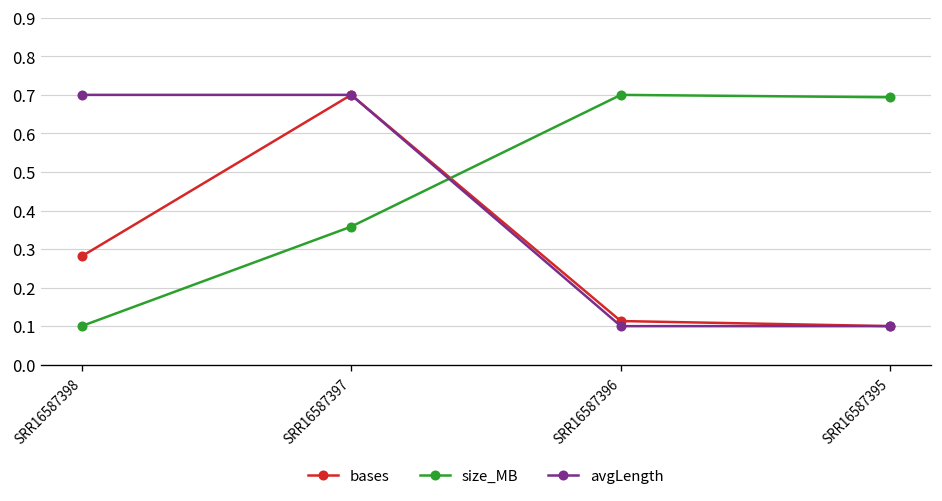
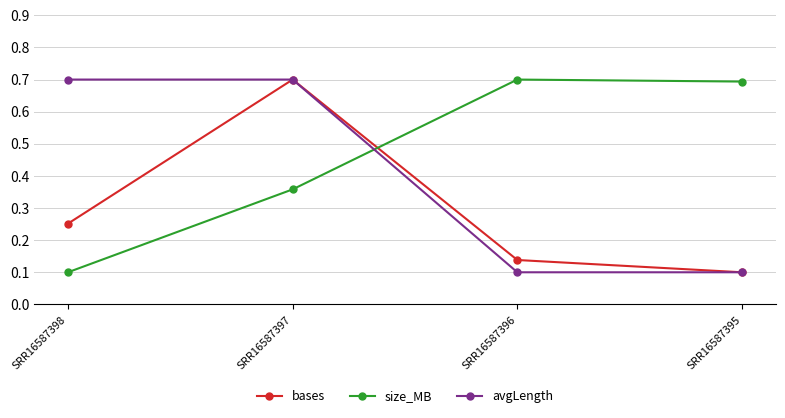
bases, SRR16587398: 0.28 -> 0.25
bases, SRR16587396: 0.11 -> 0.14
